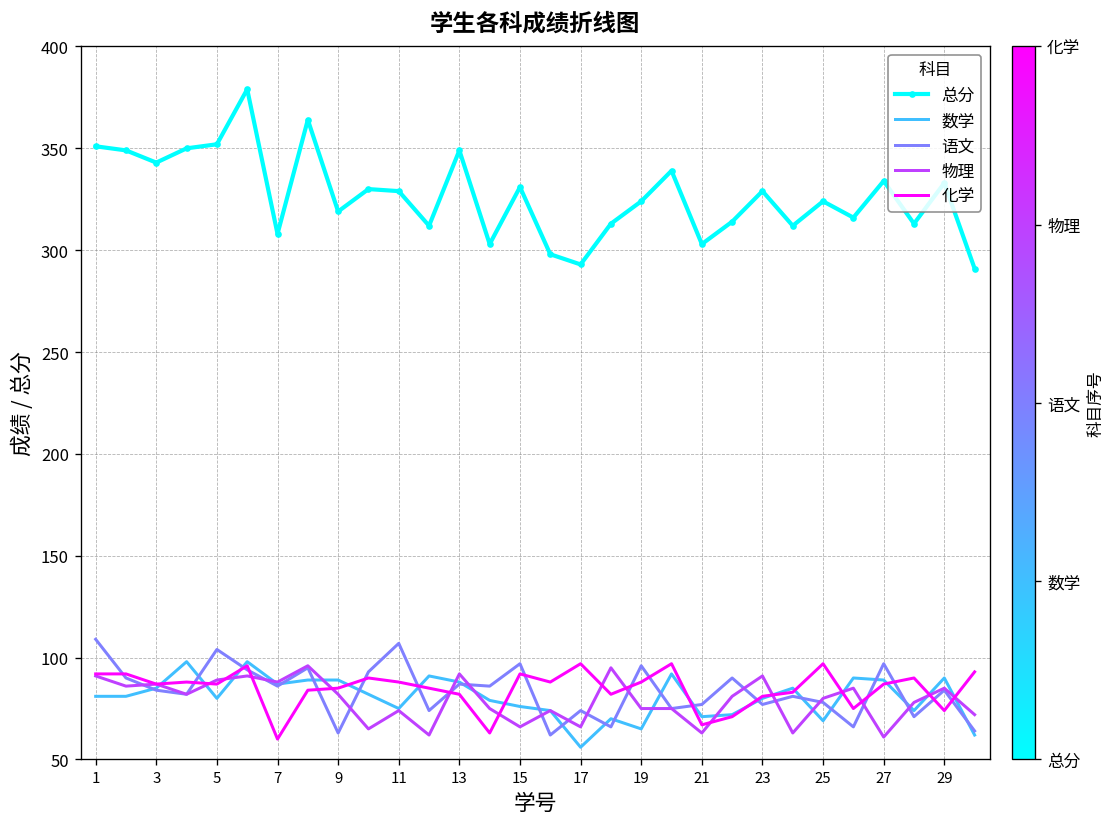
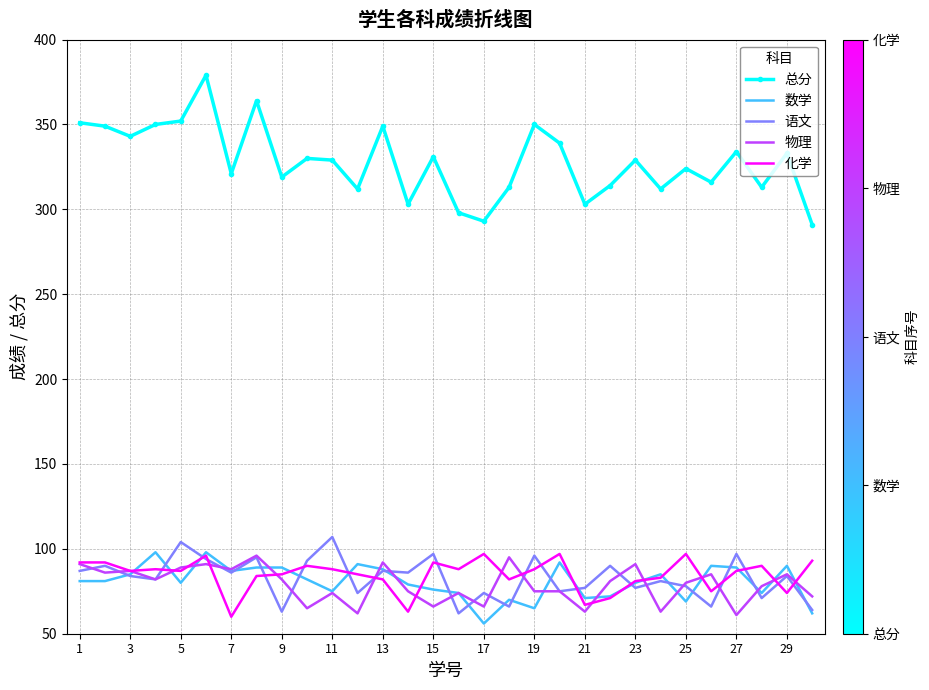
语文, 1: 109 -> 87
总分, 7: 308 -> 321
总分, 19: 324 -> 350
